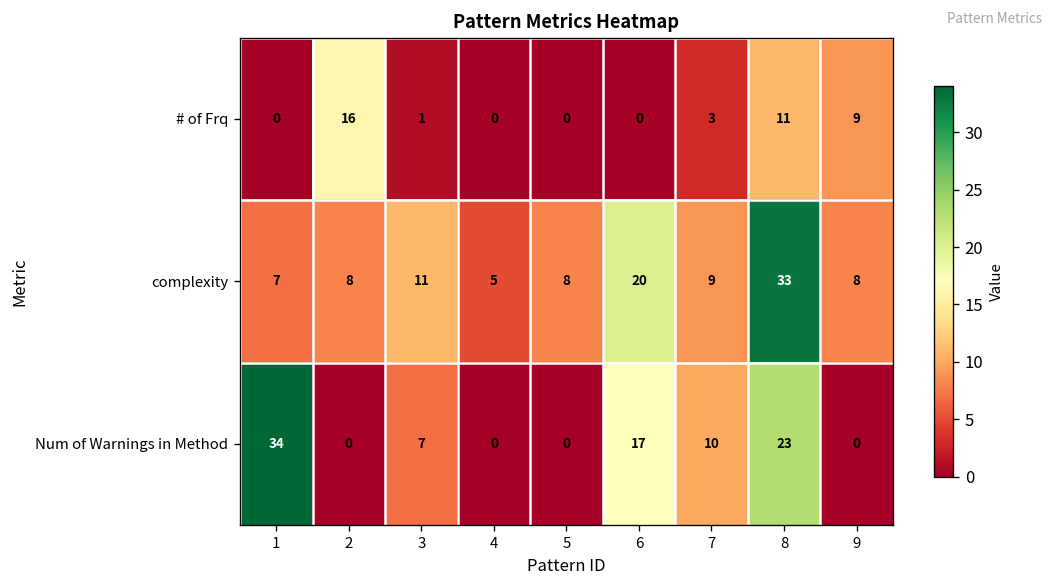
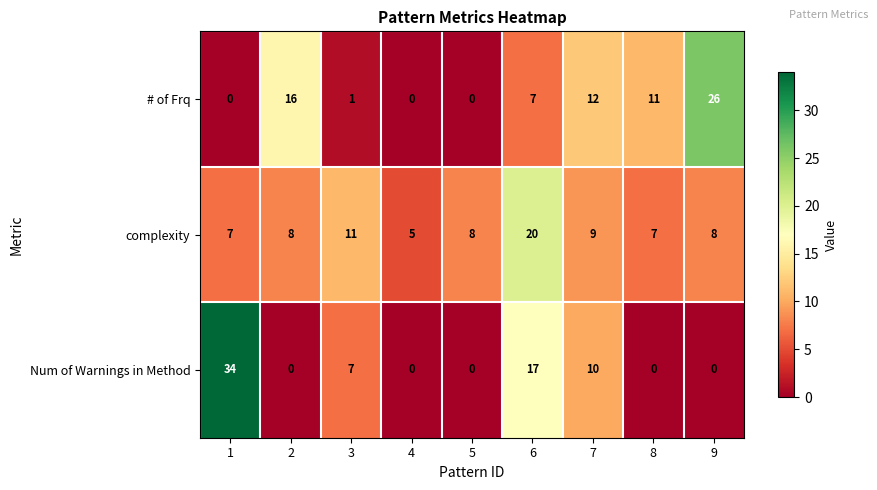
# of Frq, 6: 0 -> 7
# of Frq, 7: 3 -> 12
# of Frq, 9: 9 -> 26
complexity, 8: 33 -> 7
Num of Warnings in Method, 8: 23 -> 0
